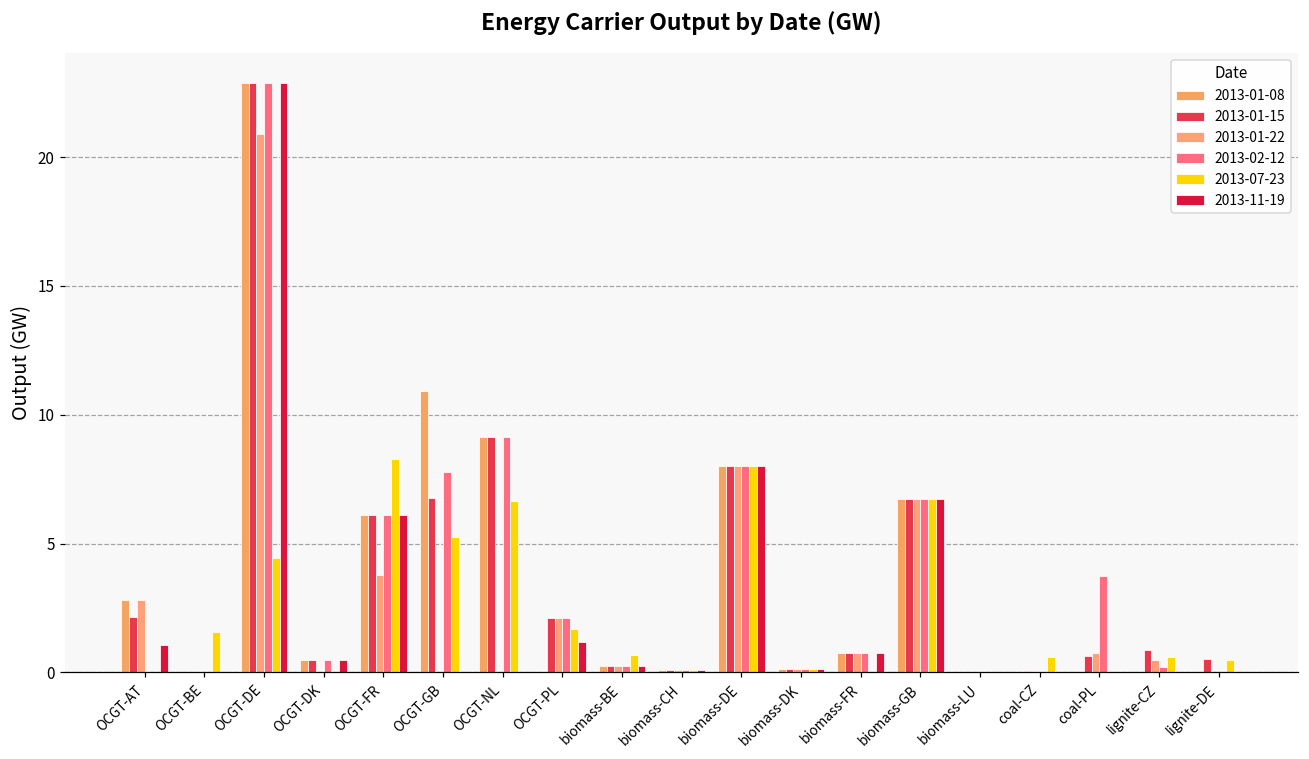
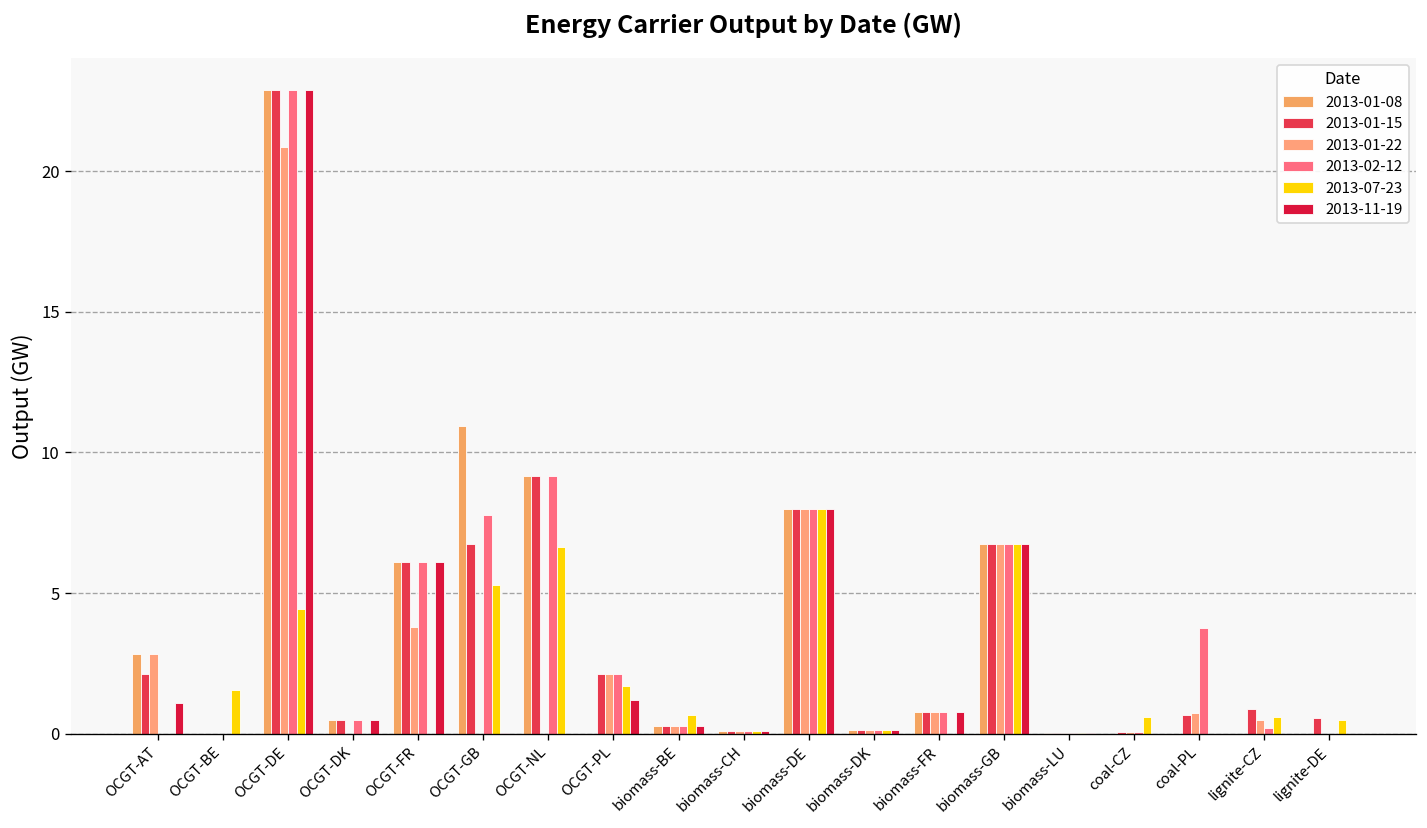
2013-07-23, OCGT-FR: 8.3 -> 0.0
